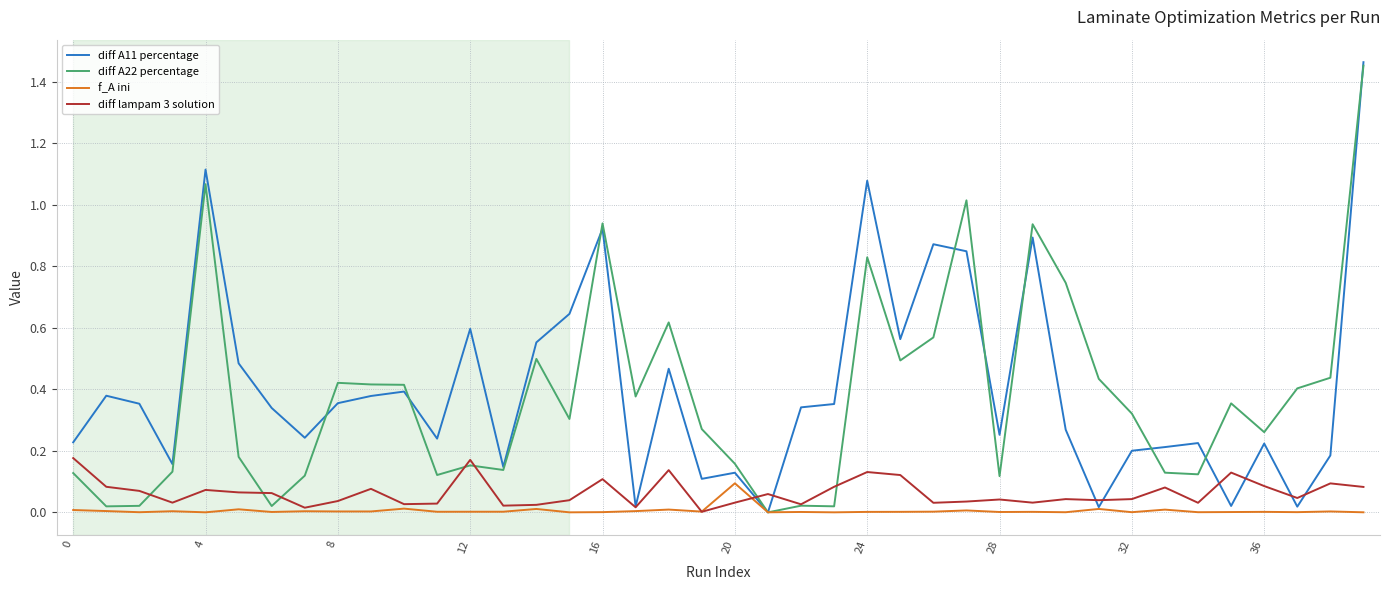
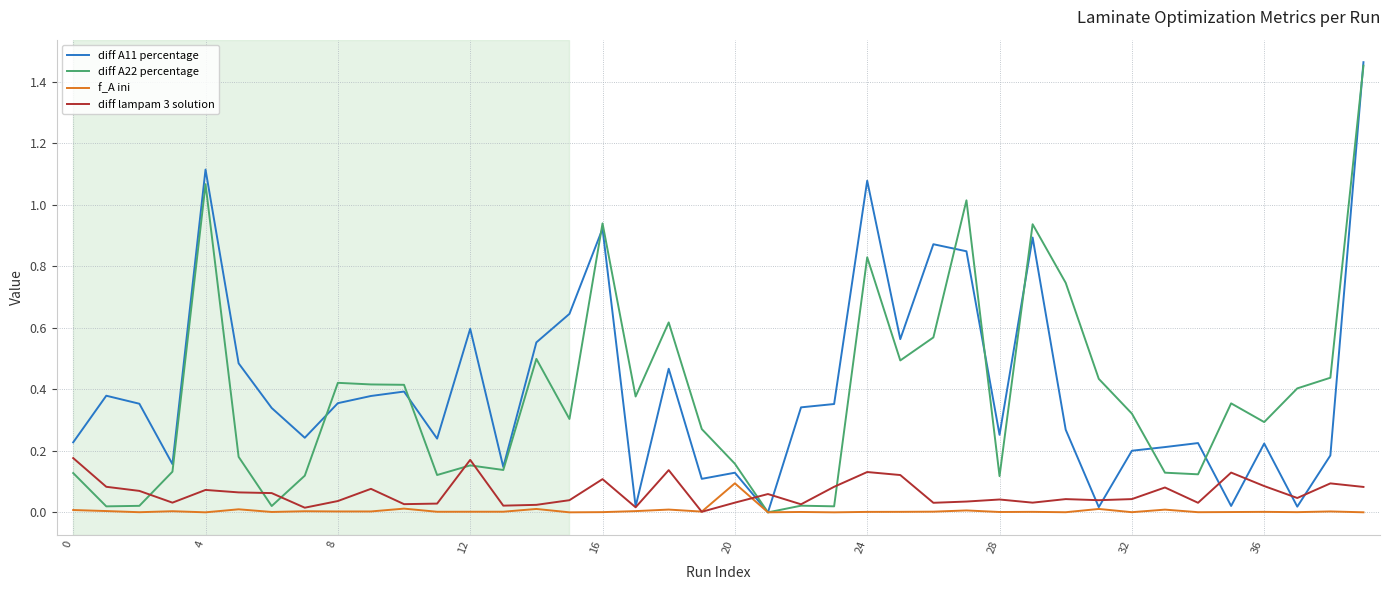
diff A22 percentage, 36: 0.26 -> 0.29
